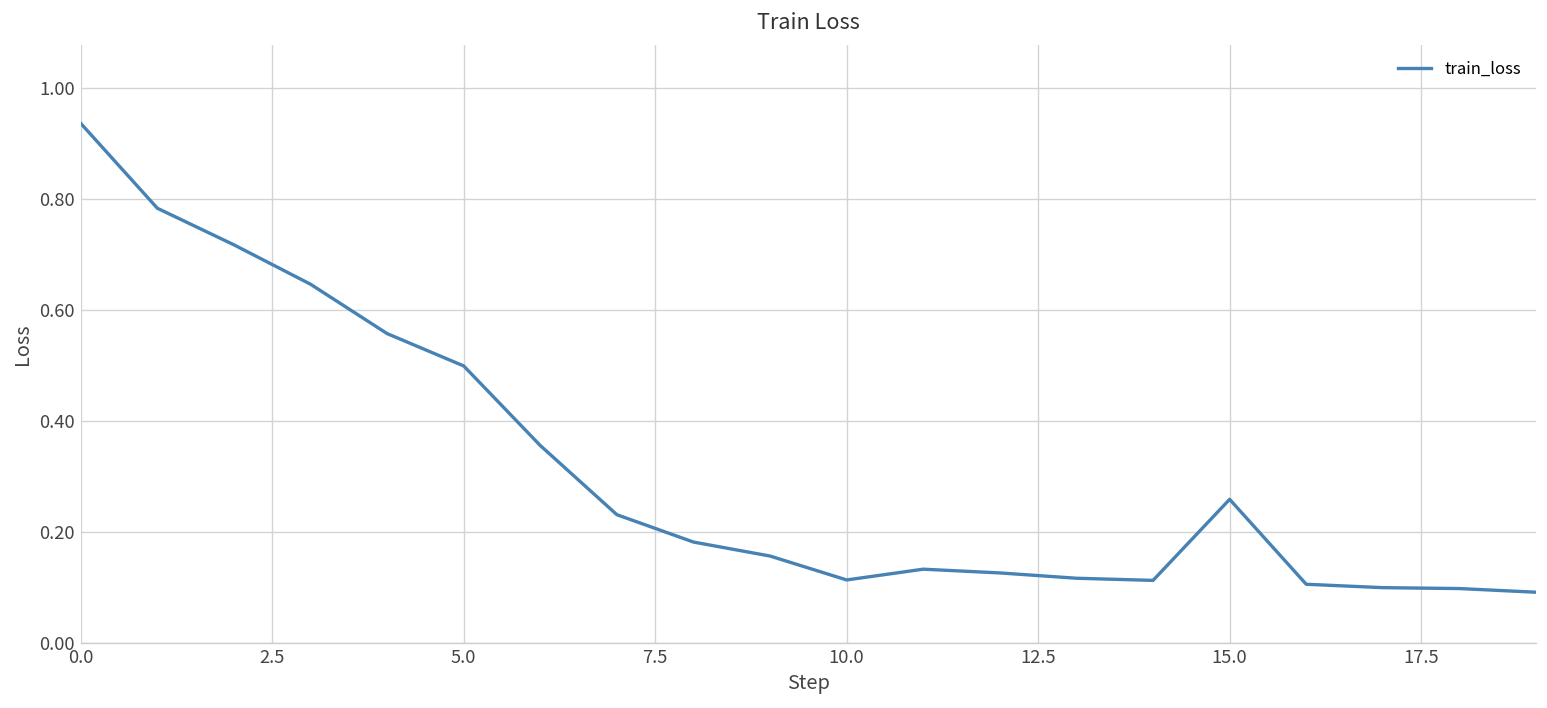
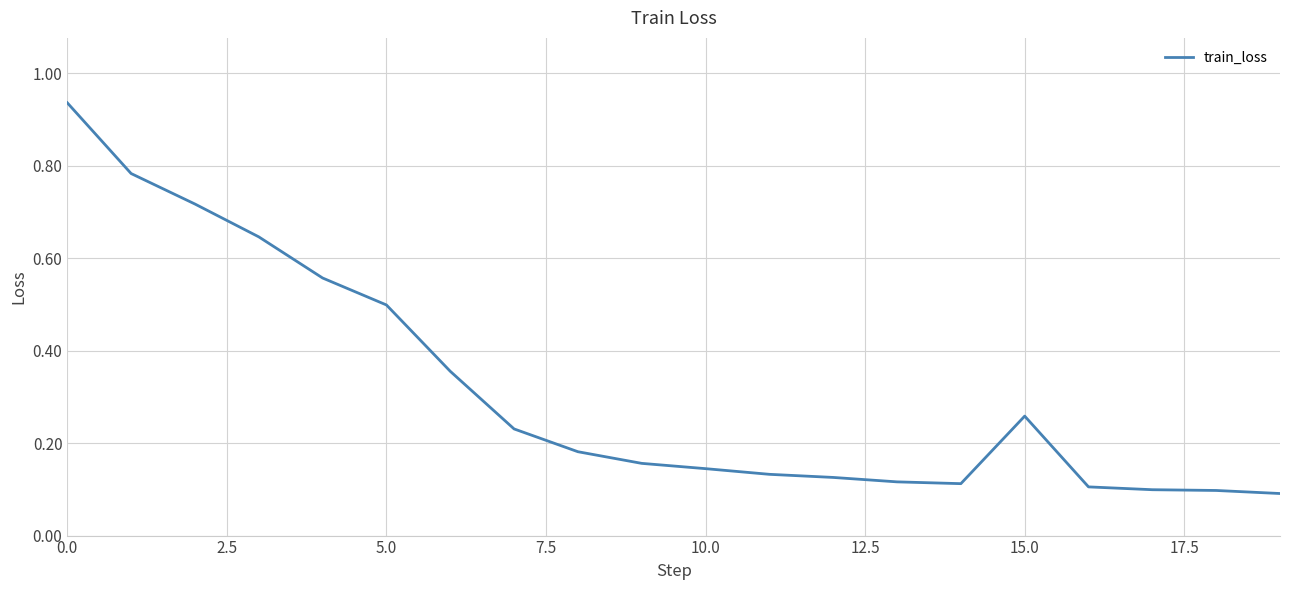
10.0: 0.11 -> 0.14
